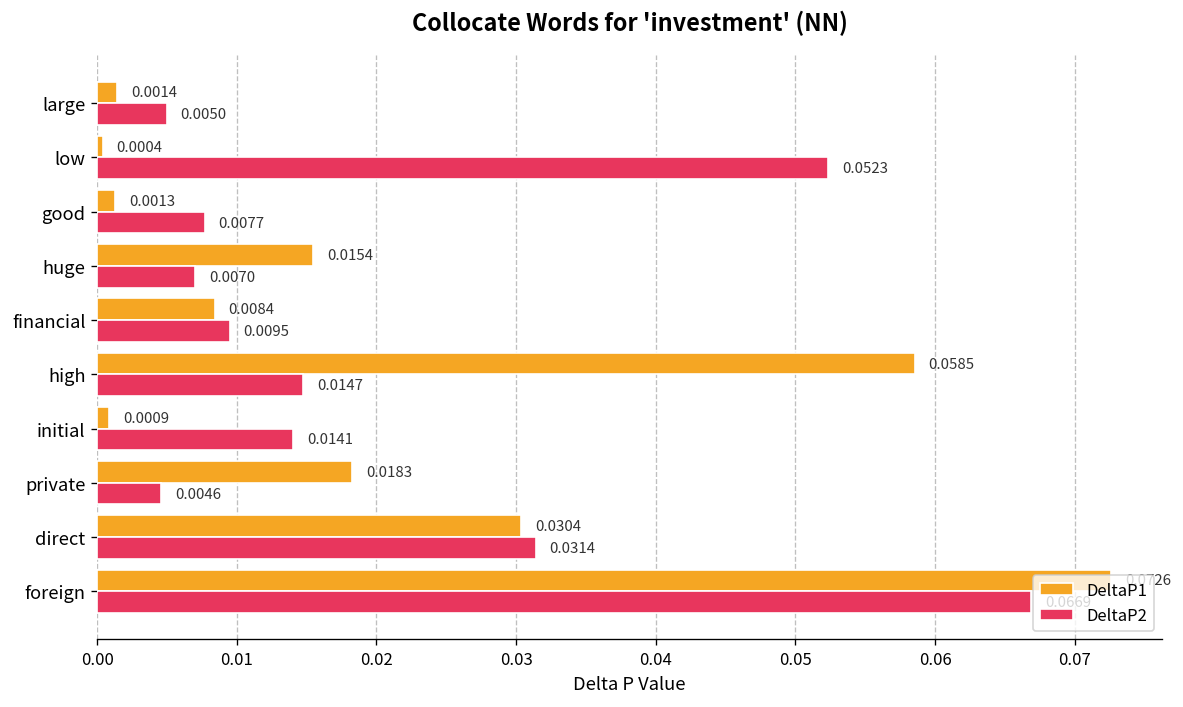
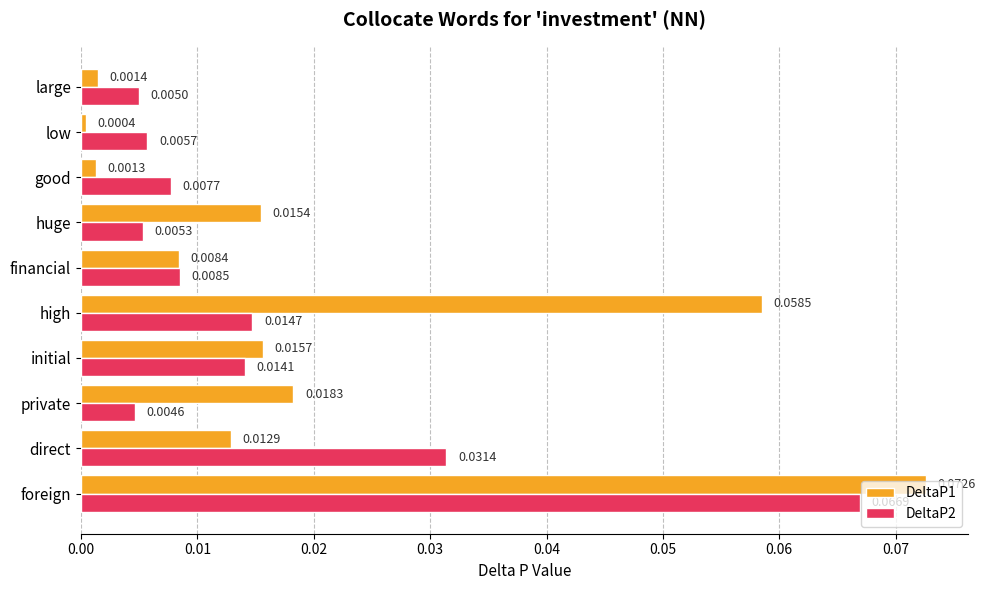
DeltaP2, low: 0.0523 -> 0.0057
DeltaP2, huge: 0.0070 -> 0.0053
DeltaP2, financial: 0.0095 -> 0.0085
DeltaP1, initial: 0.0009 -> 0.0157
DeltaP1, direct: 0.0304 -> 0.0129
